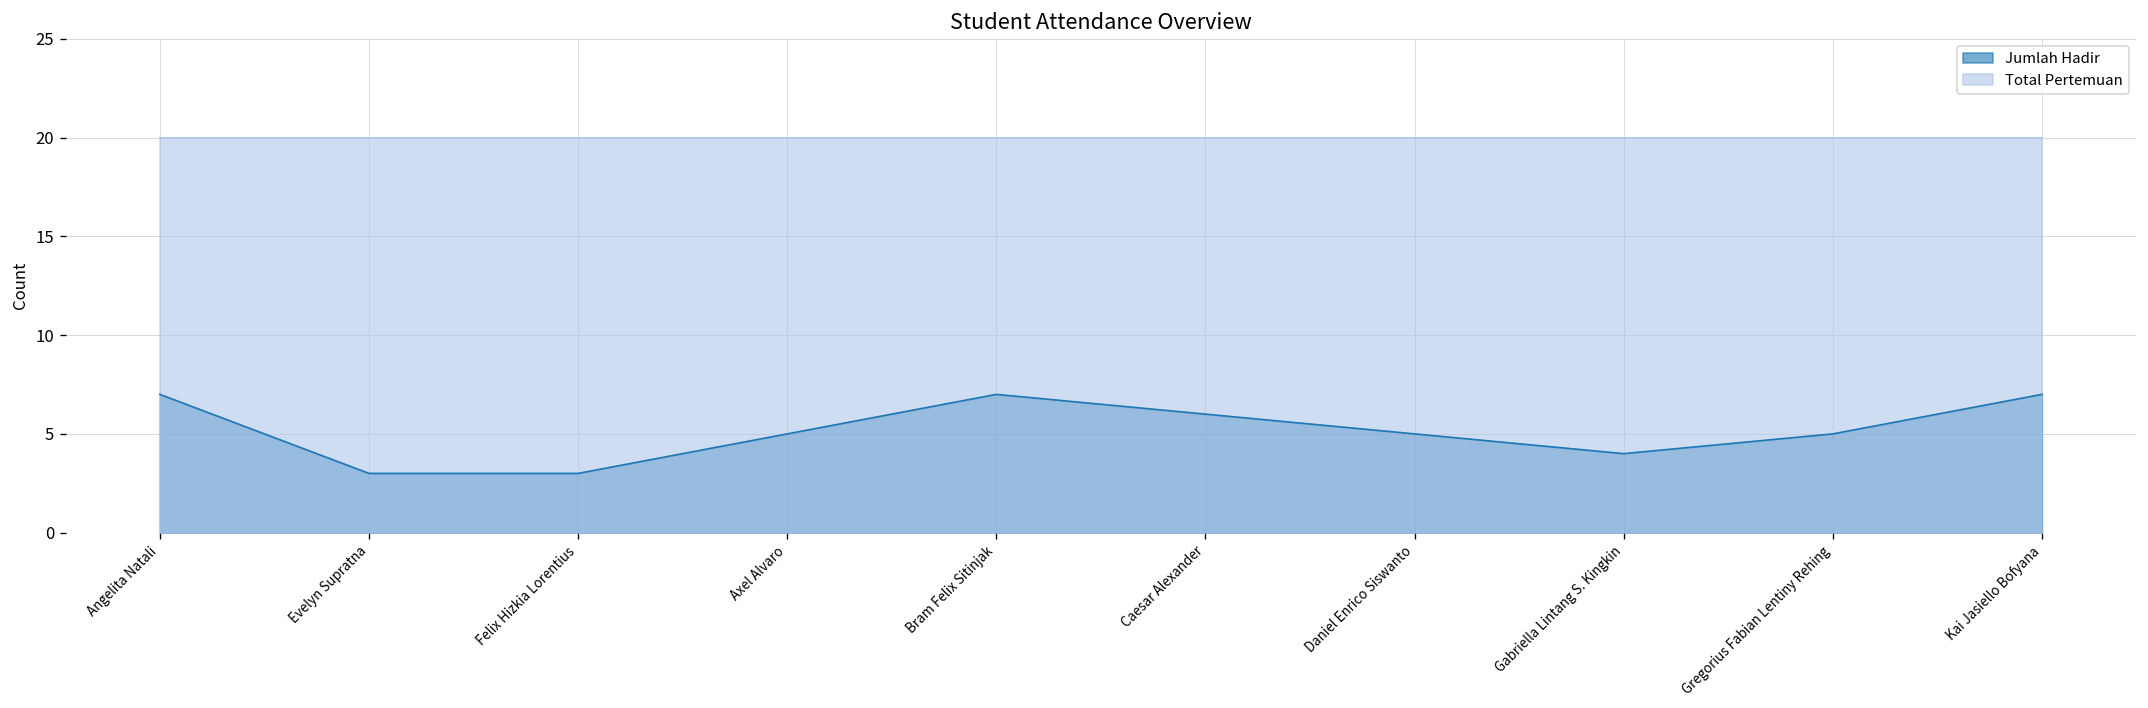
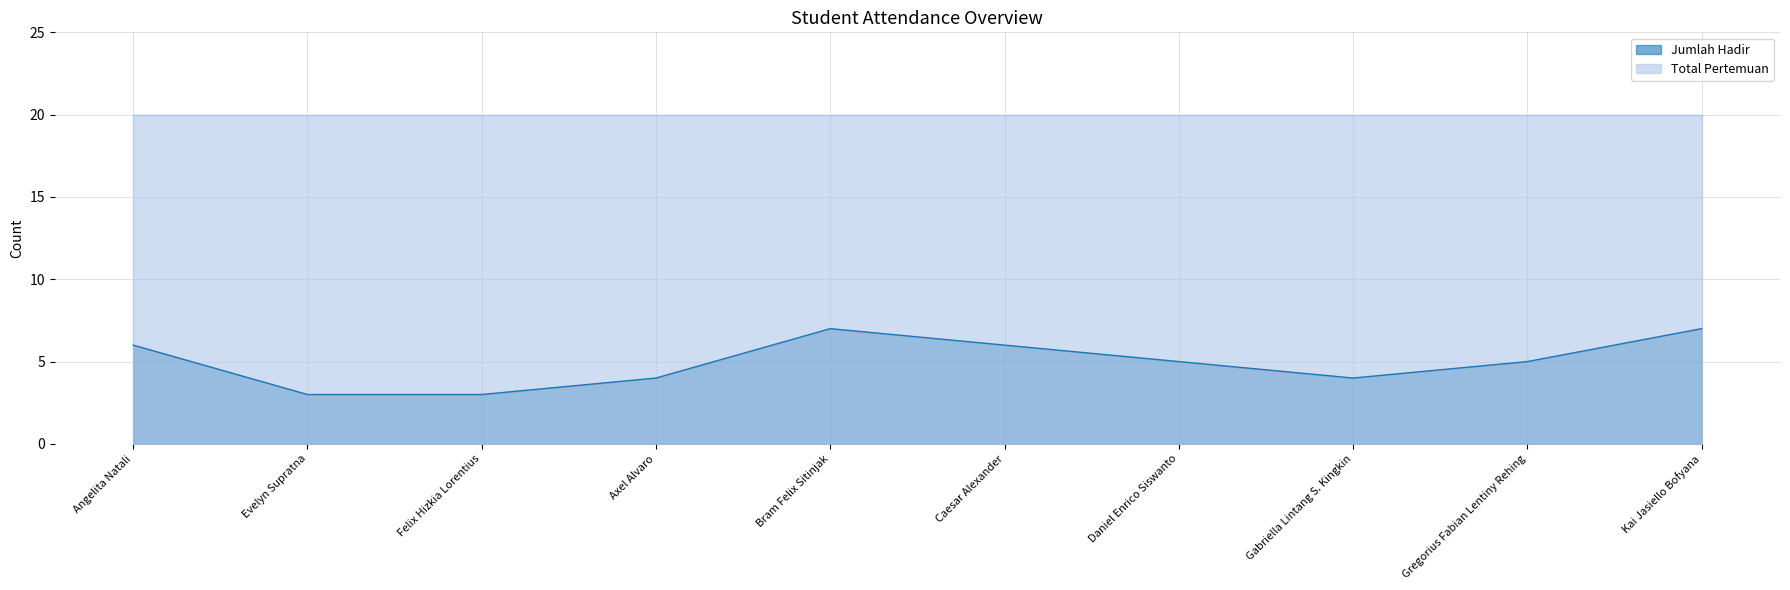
Jumlah Hadir, Angelita Natali: 7 -> 6
Jumlah Hadir, Axel Alvaro: 5 -> 4
